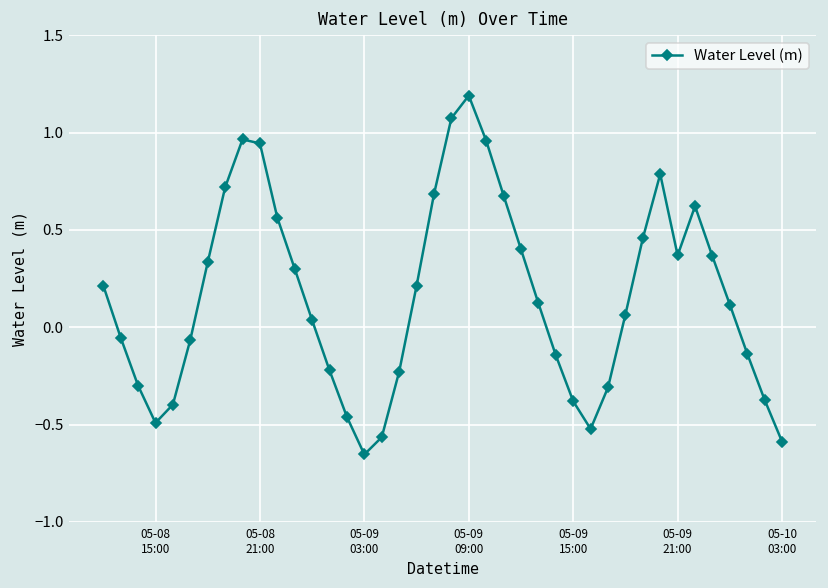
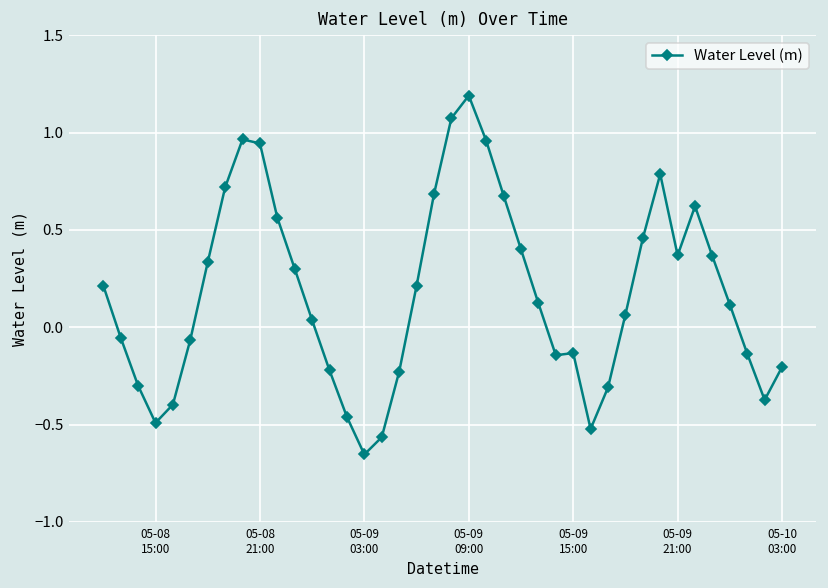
05-09 15:00: -0.38 -> -0.13
05-10 03:00: -0.59 -> -0.20
